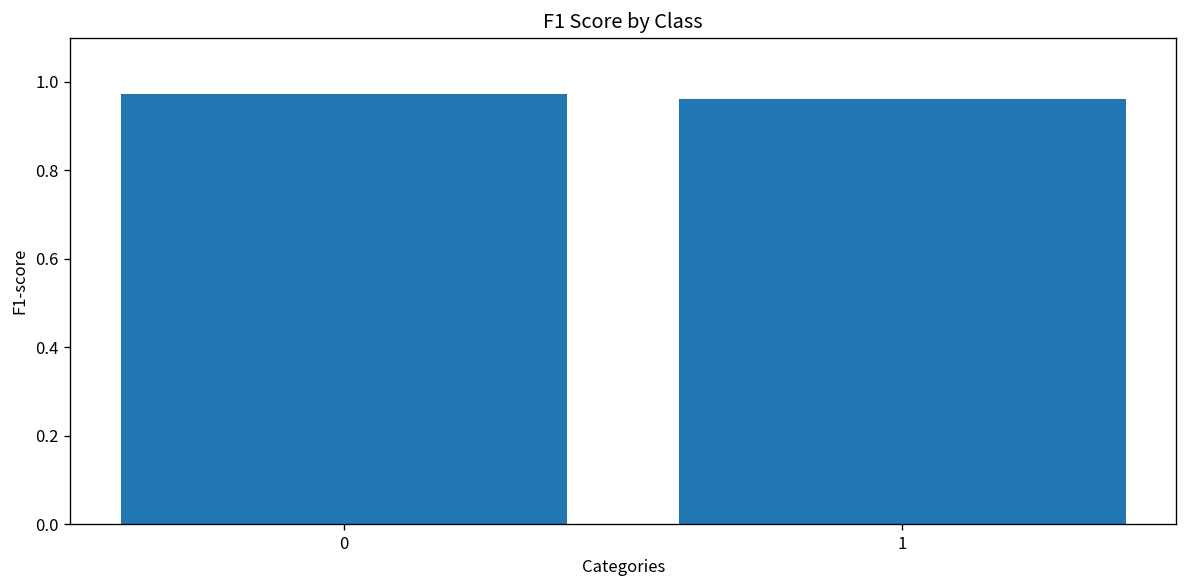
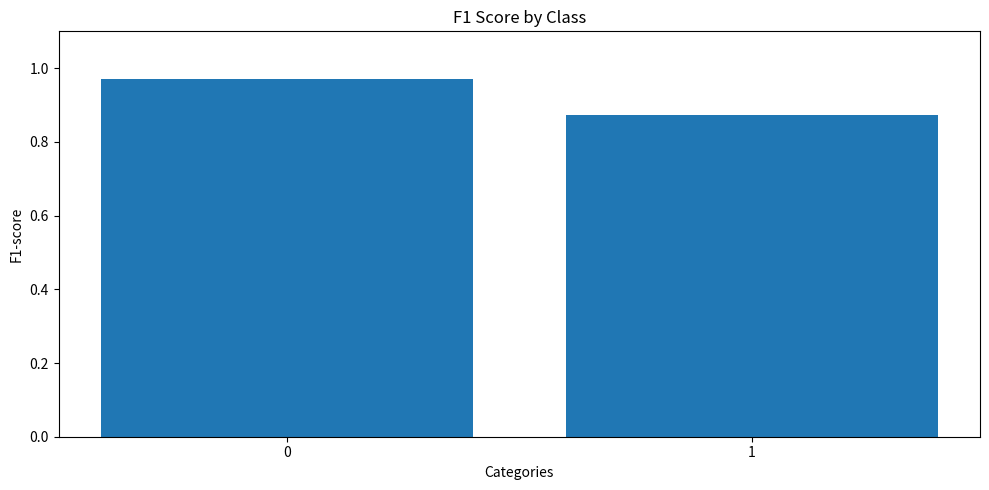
1: 0.96 -> 0.87
